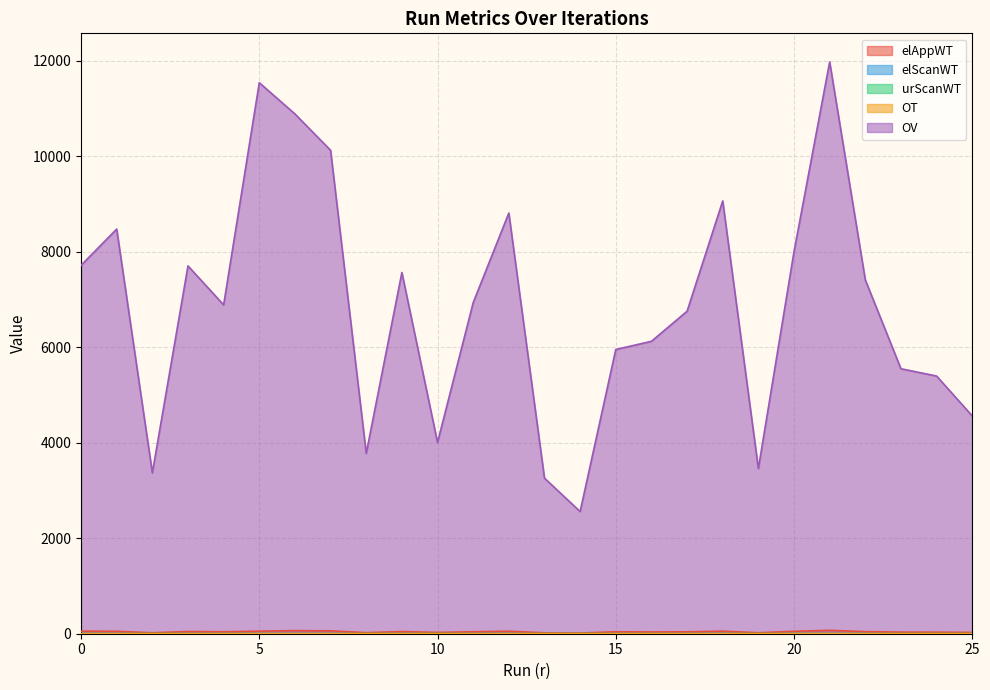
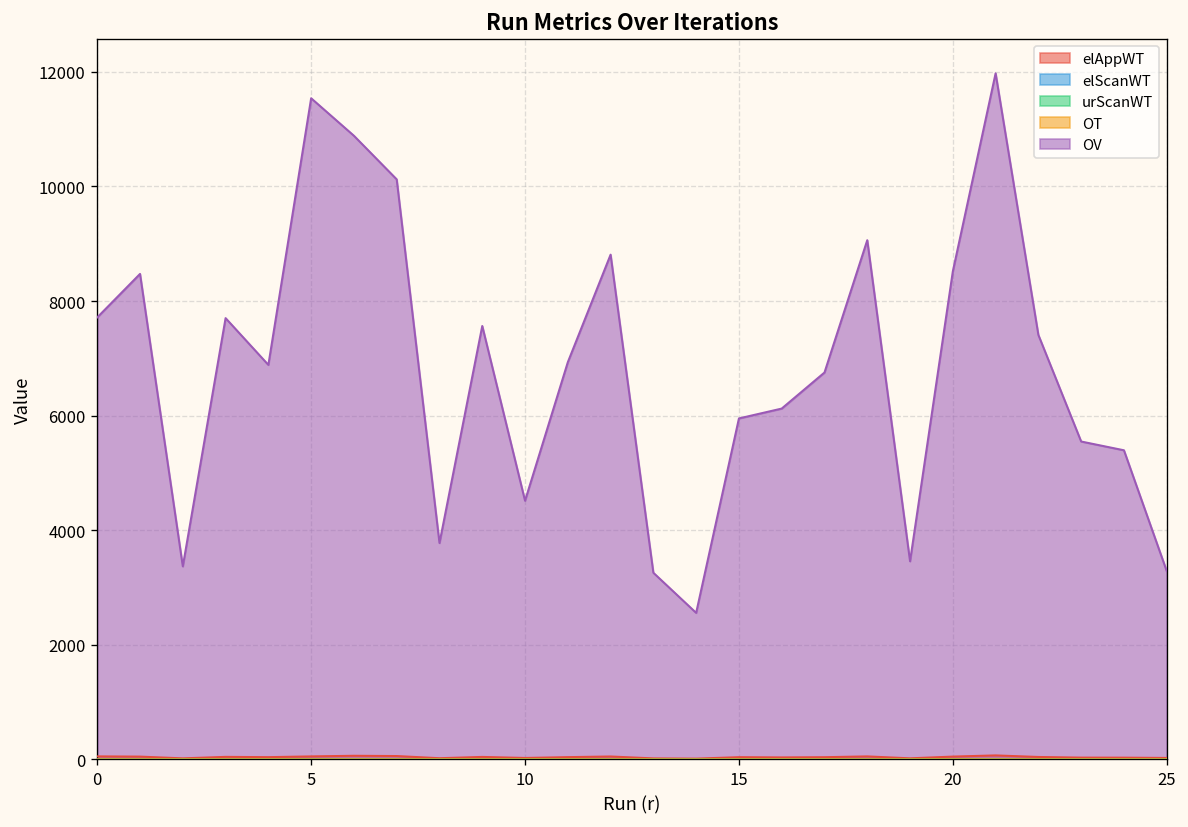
OV, 10: 4000 -> 4500
OV, 20: 8000 -> 8500
OV, 25: 4600 -> 3300
